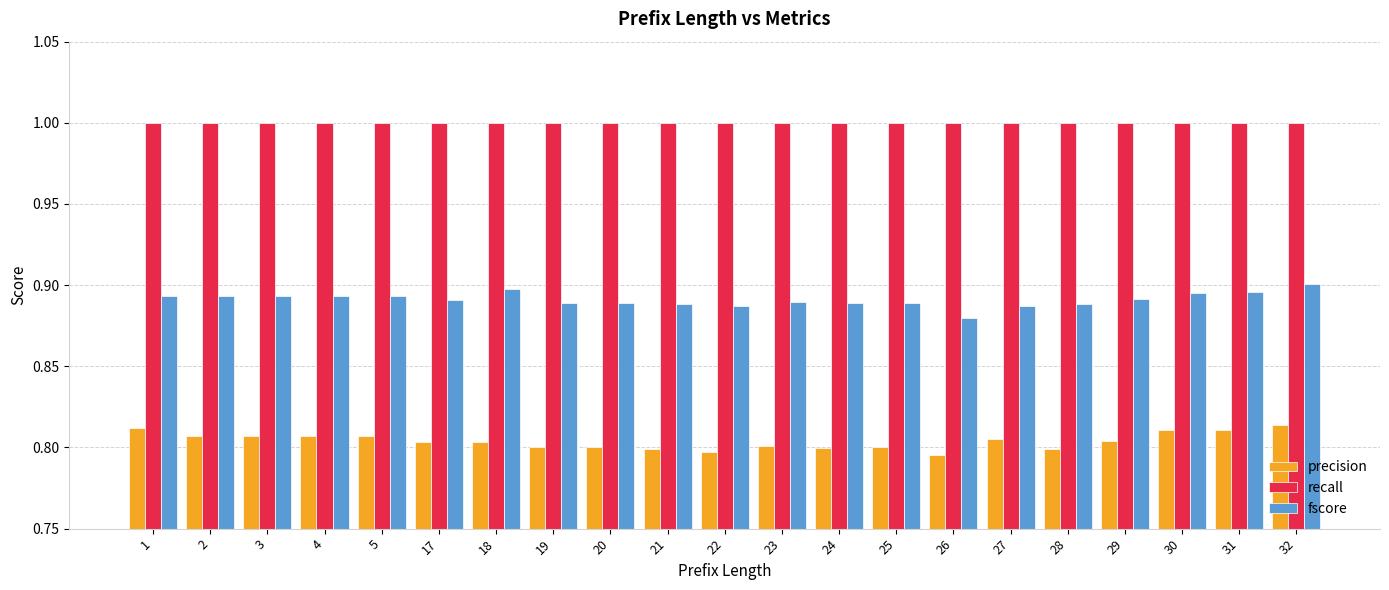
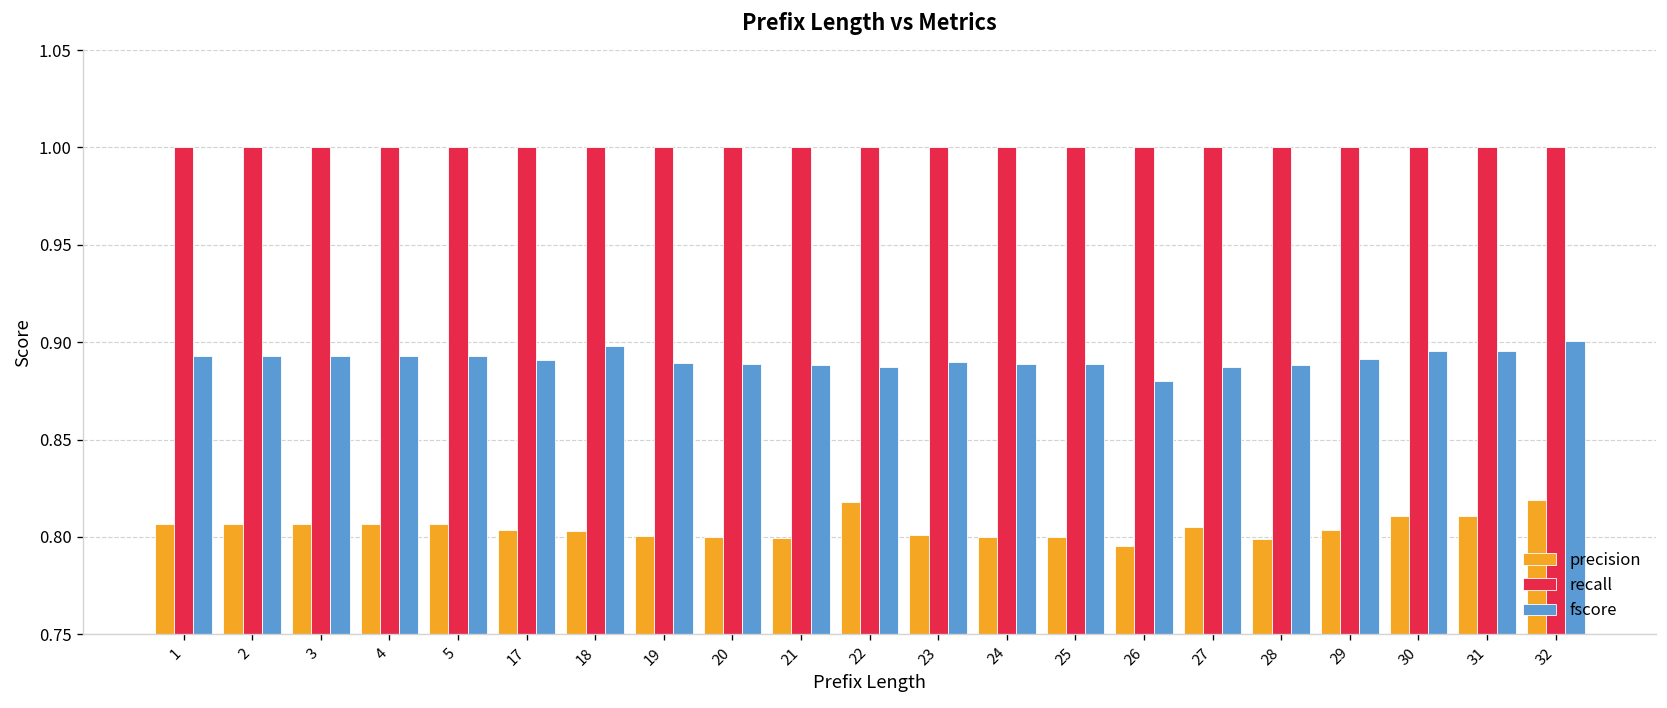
precision, 1: 0.812 -> 0.807
precision, 22: 0.797 -> 0.818
precision, 32: 0.814 -> 0.819
